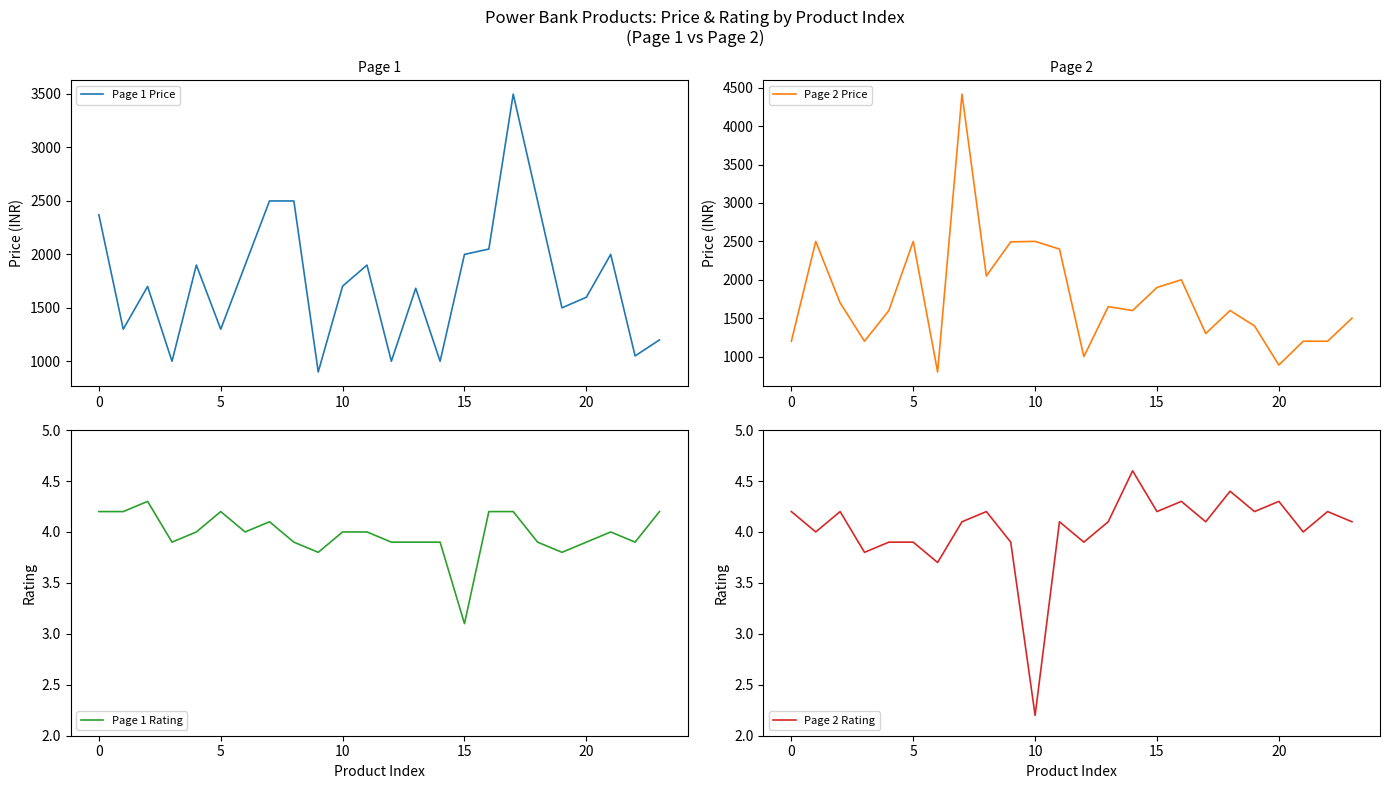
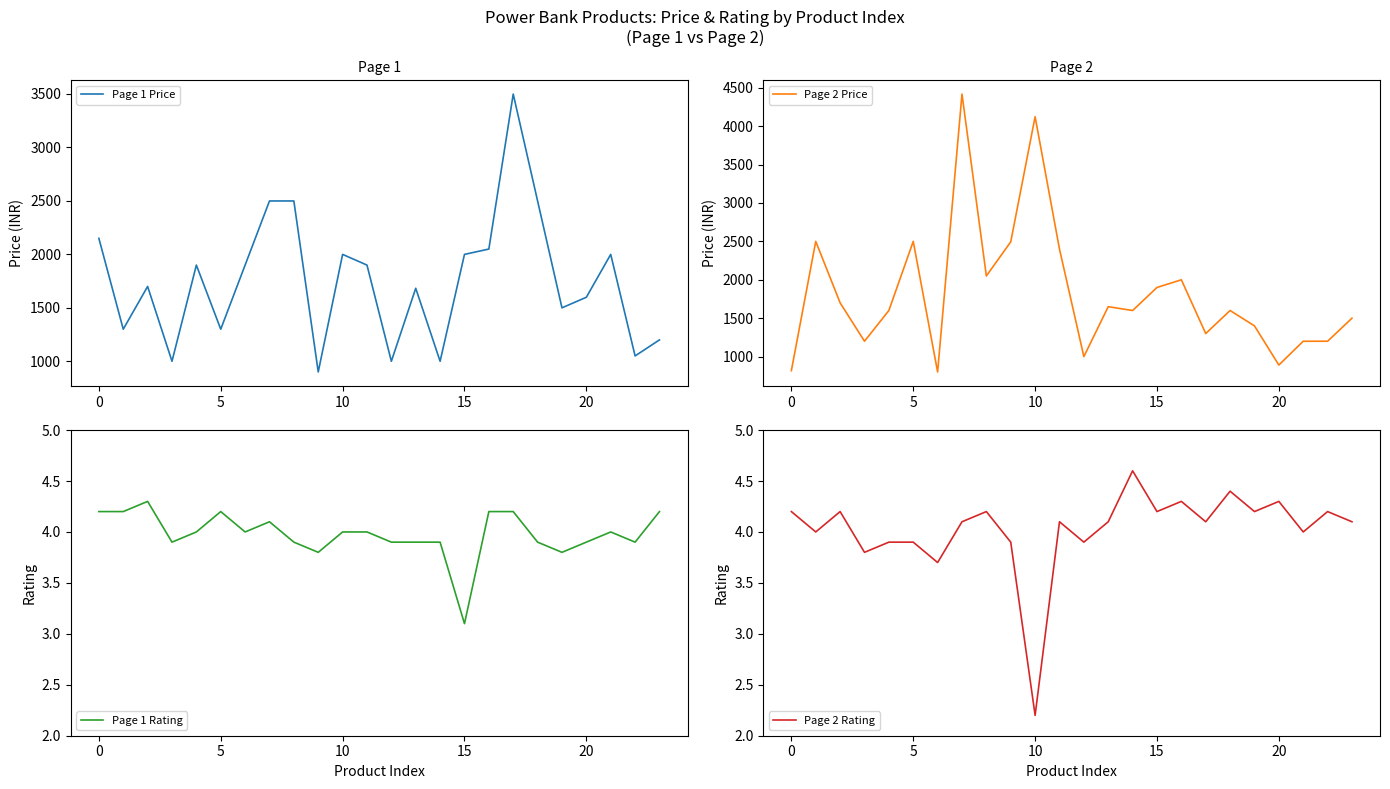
Page 1, 0: 2370 -> 2150
Page 1, 10: 1700 -> 2000
Page 2, 0: 1200 -> 800
Page 2, 10: 2500 -> 4100
